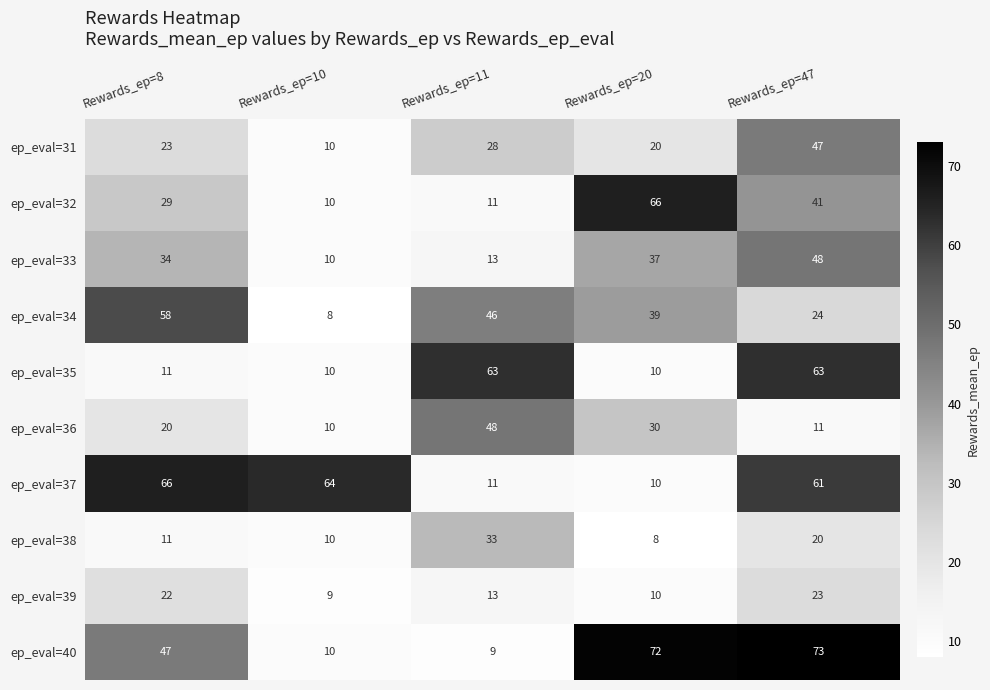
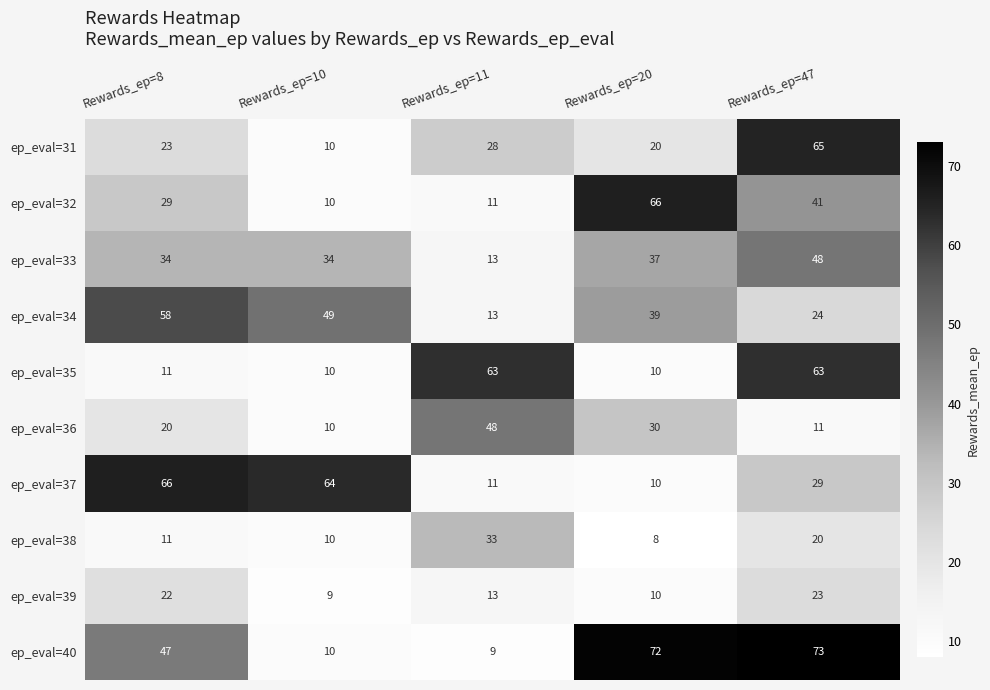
ep_eval=31, Rewards_ep=47: 47 -> 65
ep_eval=33, Rewards_ep=10: 10 -> 34
ep_eval=34, Rewards_ep=10: 8 -> 49
ep_eval=34, Rewards_ep=11: 46 -> 13
ep_eval=37, Rewards_ep=47: 61 -> 29
